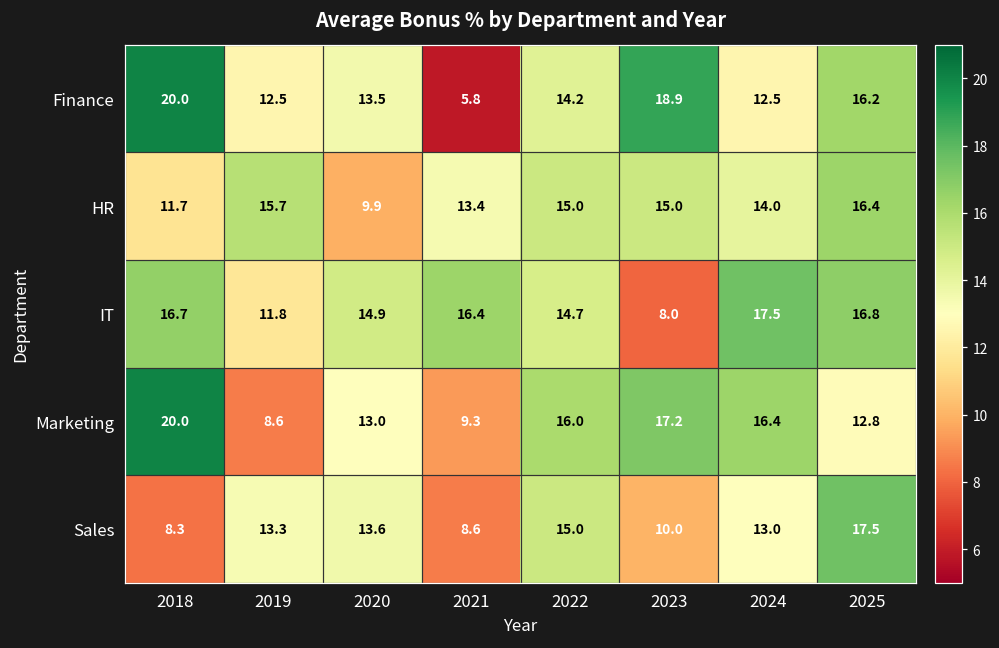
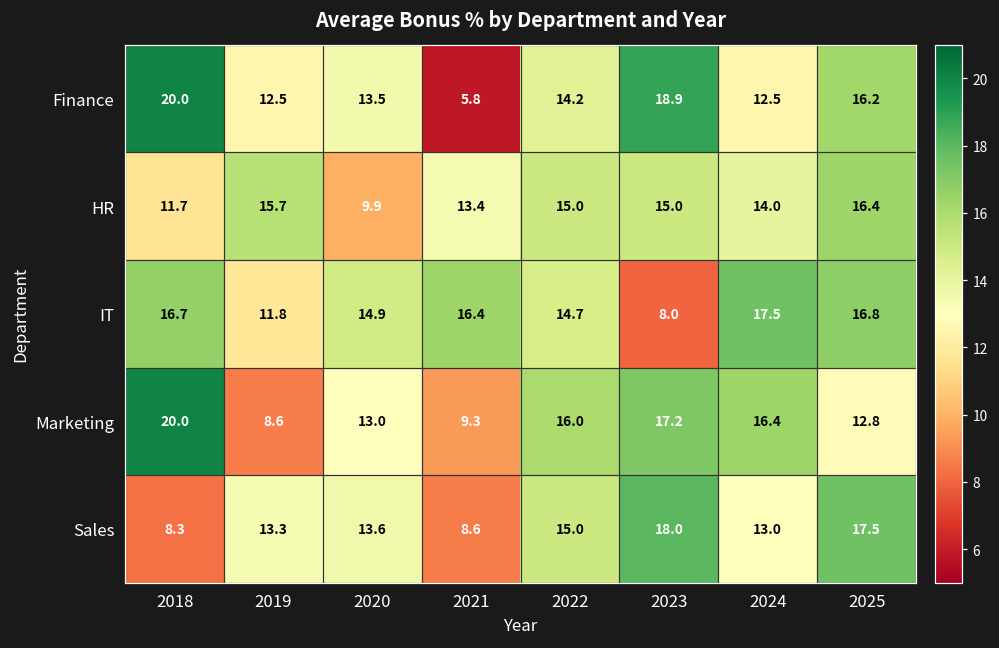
Sales, 2023: 10.0 -> 18.0
